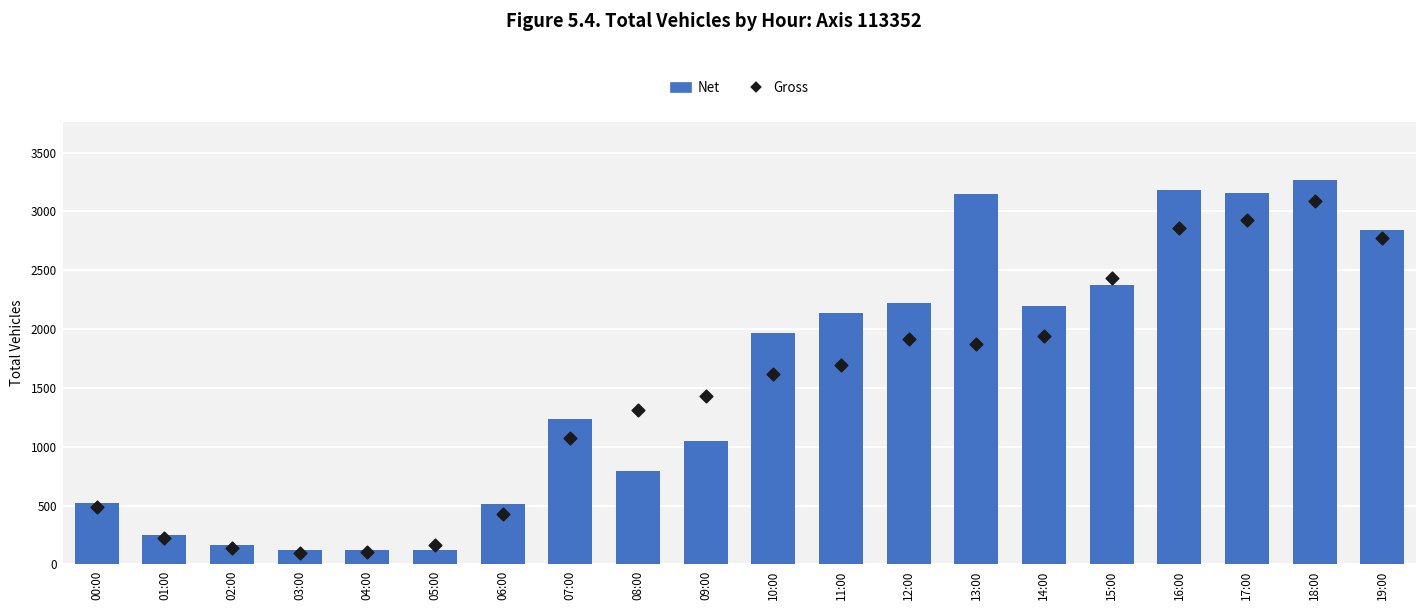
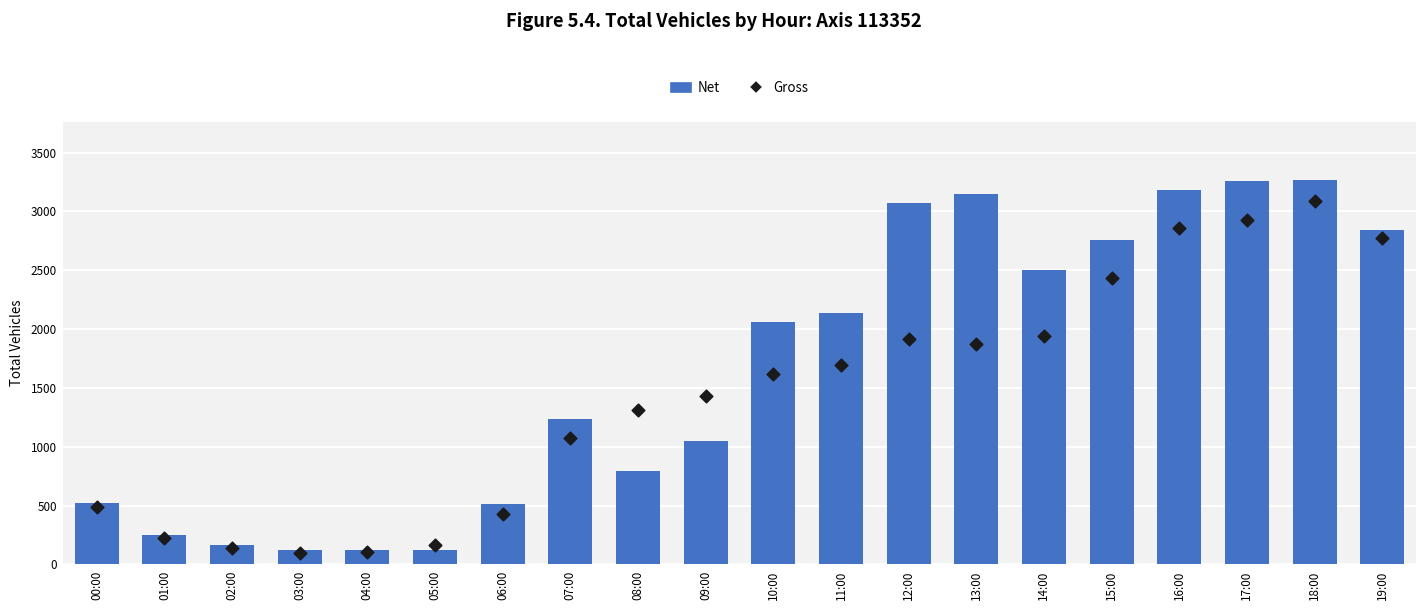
Net, 10:00: 2000 -> 2100
Net, 12:00: 2200 -> 3100
Net, 14:00: 2200 -> 2500
Net, 15:00: 2400 -> 2800
Net, 17:00: 3200 -> 3300
